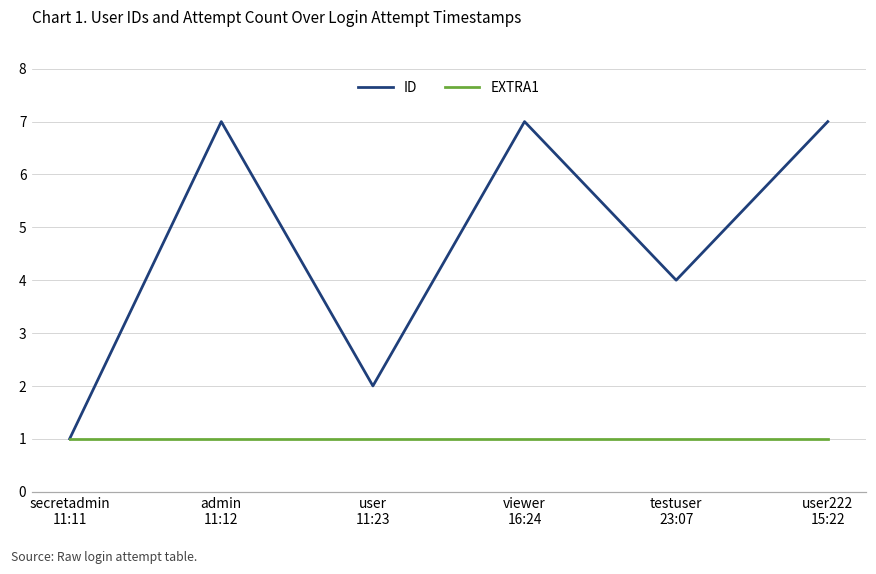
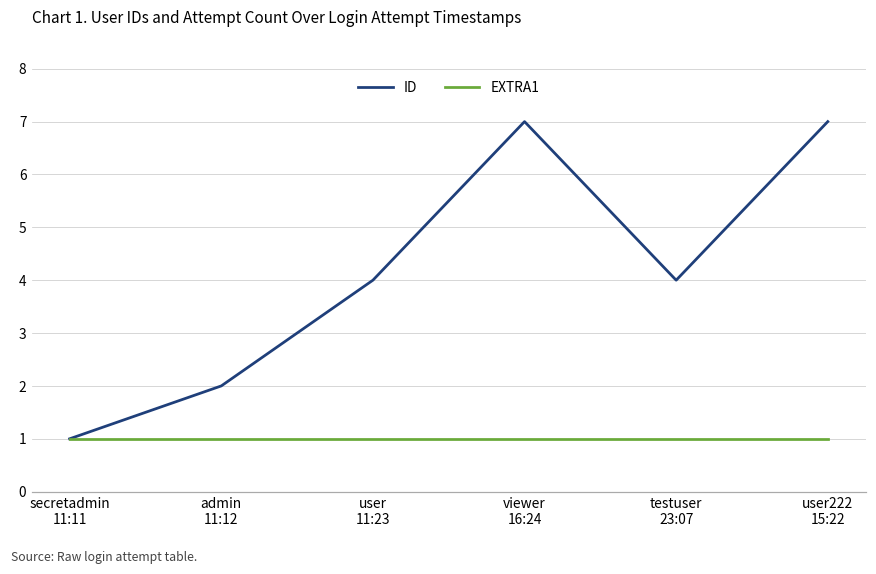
ID, admin 11:12: 7 -> 2
ID, user 11:23: 2 -> 4
